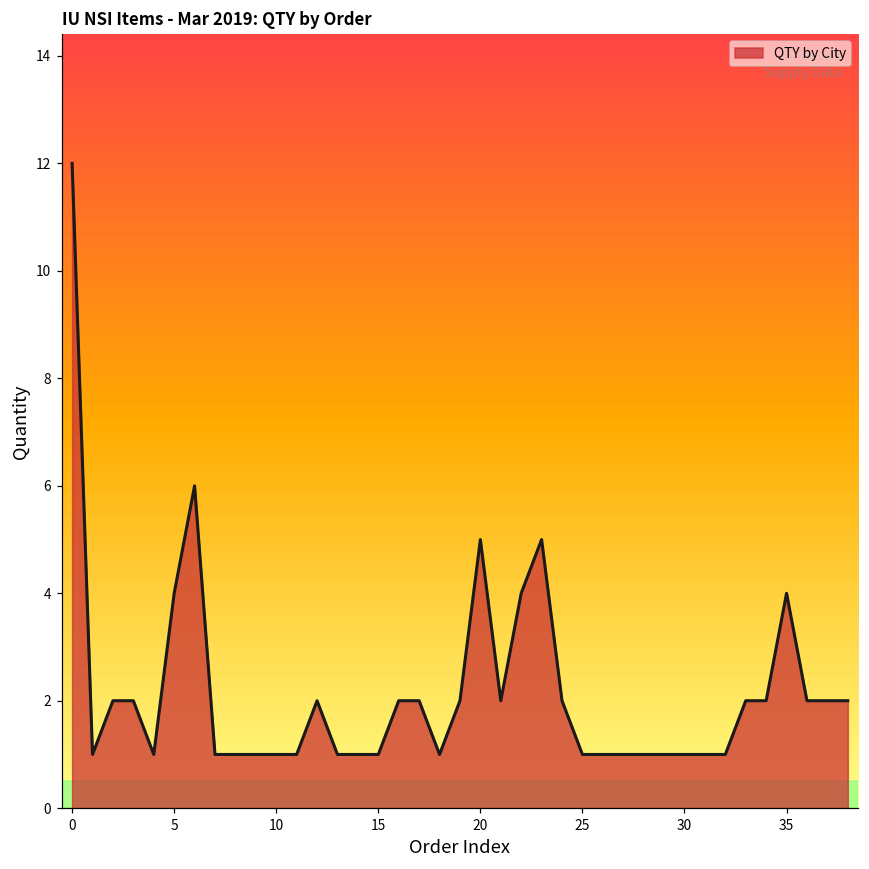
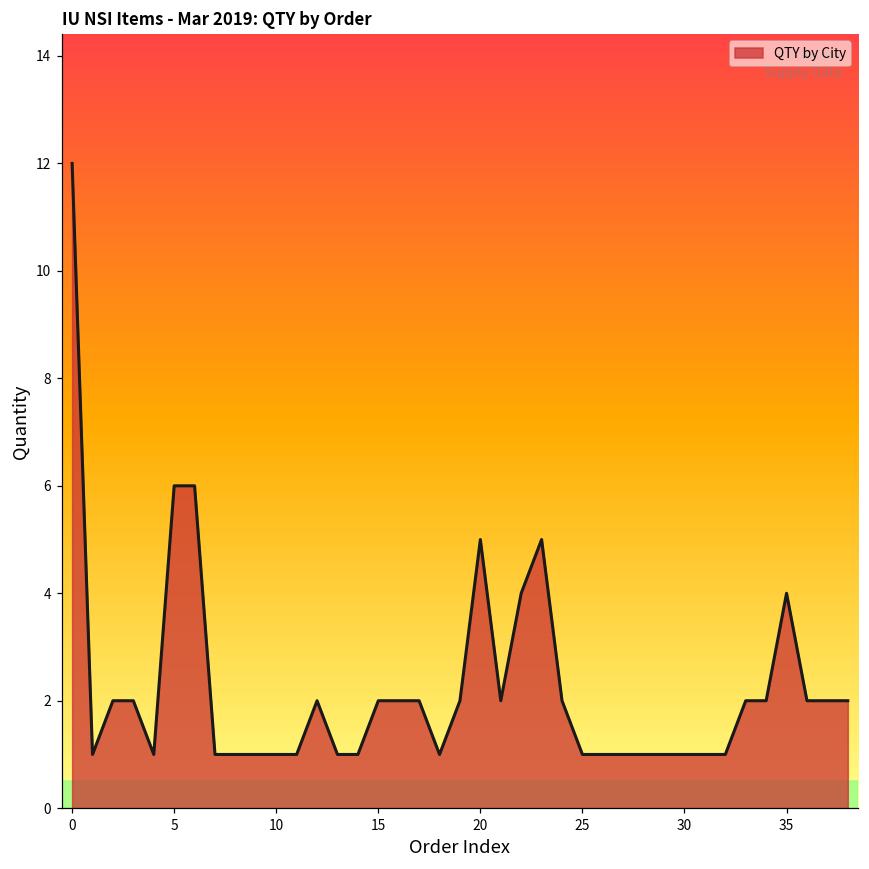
5: 4 -> 6
15: 1 -> 2
